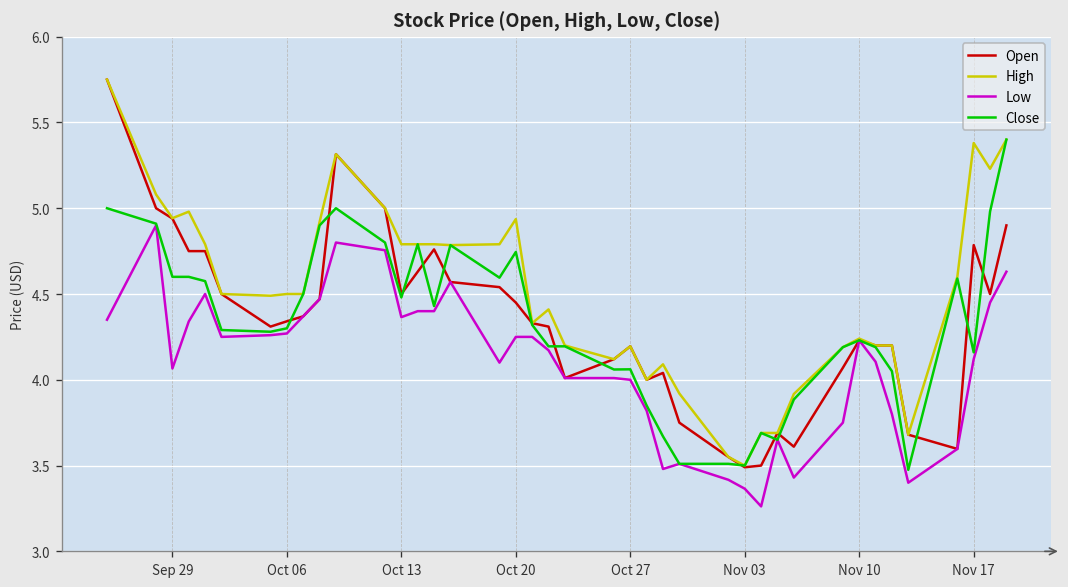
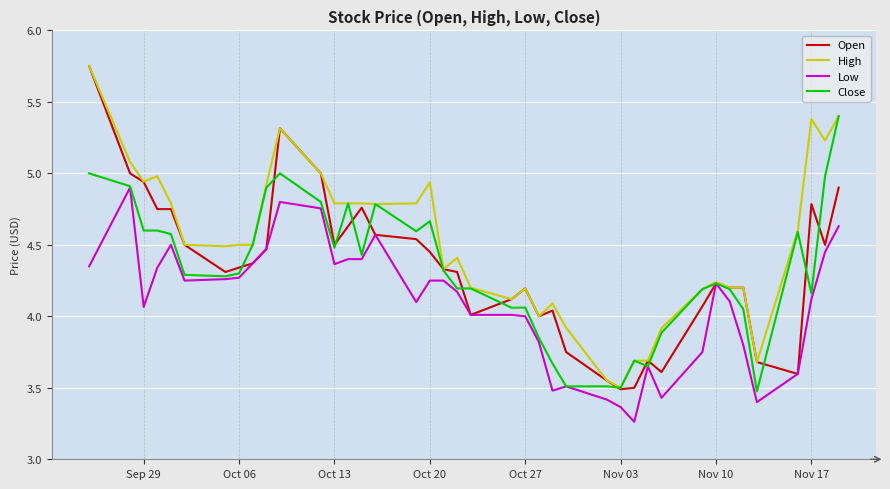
Close, Oct 20: 4.74 -> 4.67
